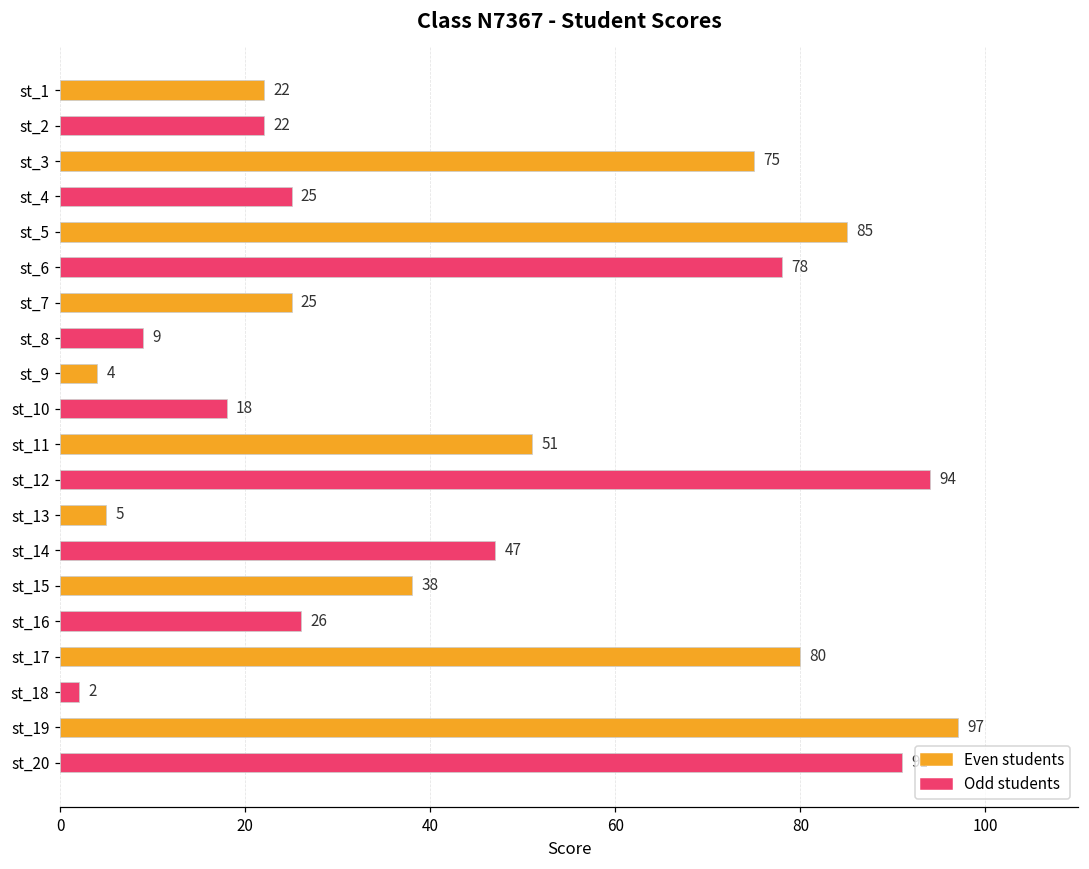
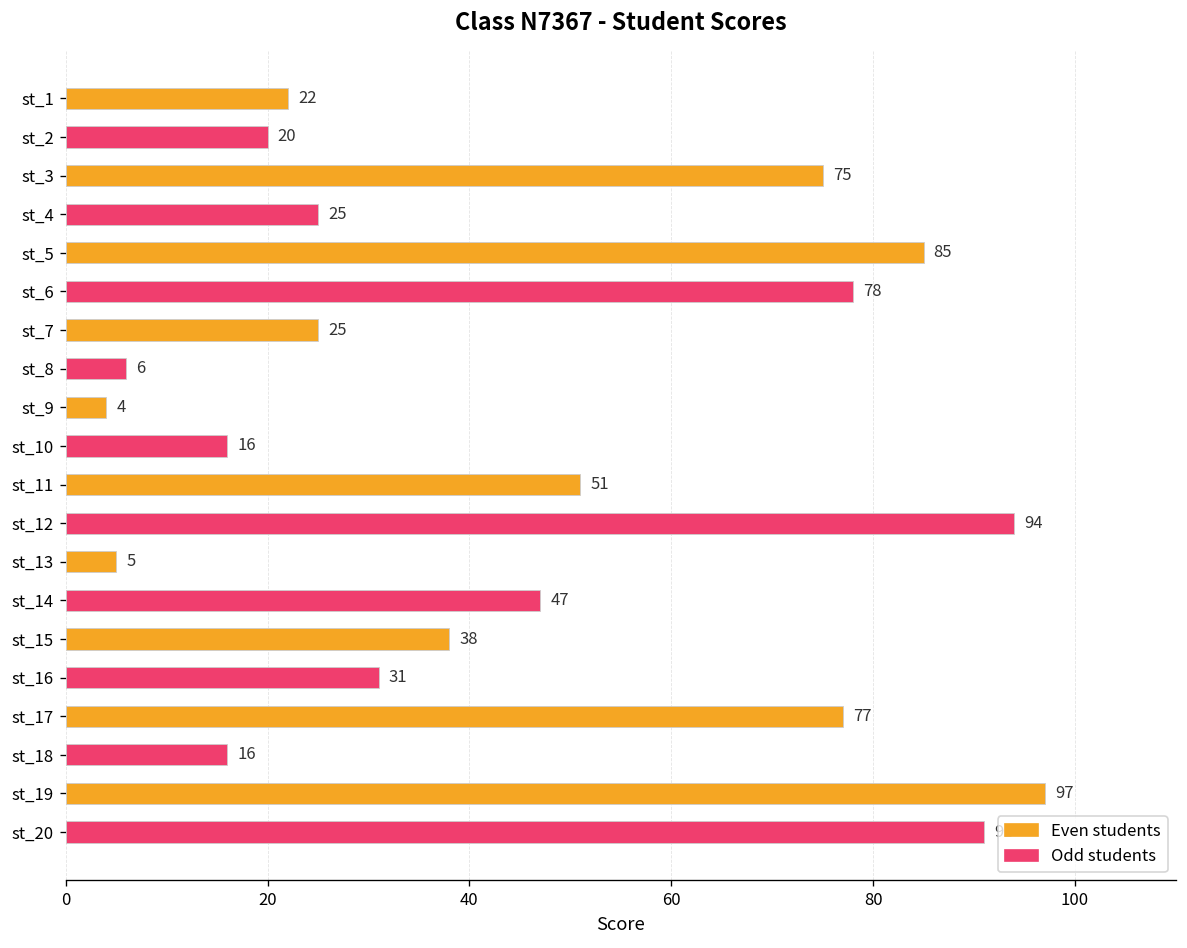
st_2: 22 -> 20
st_8: 9 -> 6
st_10: 18 -> 16
st_16: 26 -> 31
st_17: 80 -> 77
st_18: 2 -> 16
